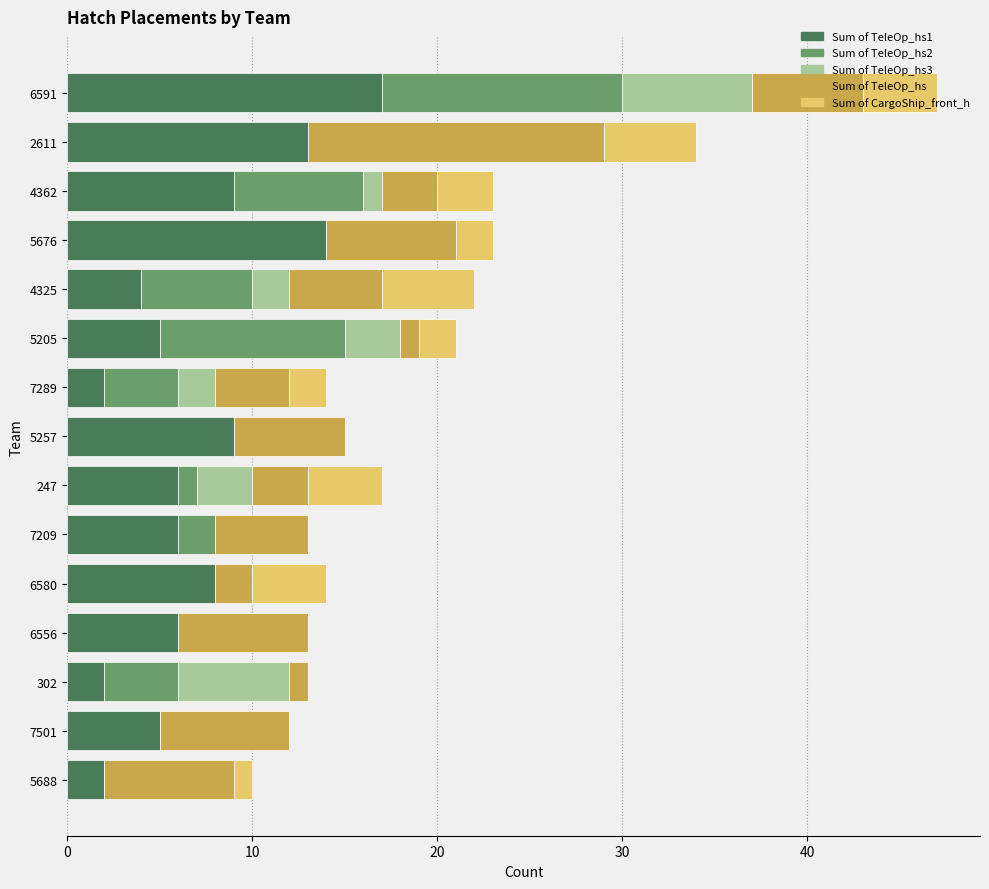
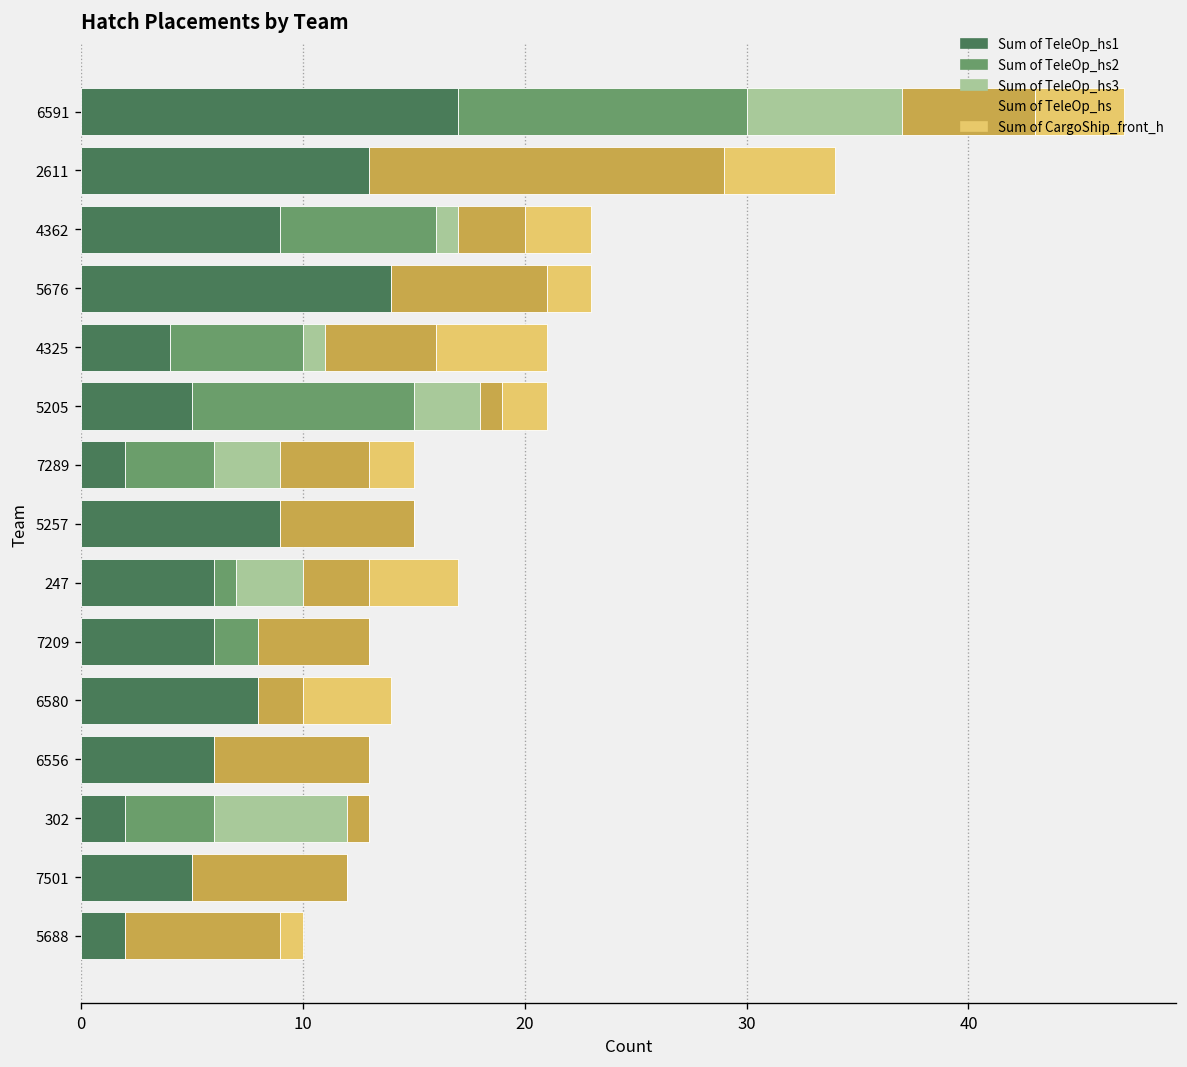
Sum of TeleOp_hs3, 4325: 2 -> 1
Sum of TeleOp_hs3, 7289: 2 -> 3
